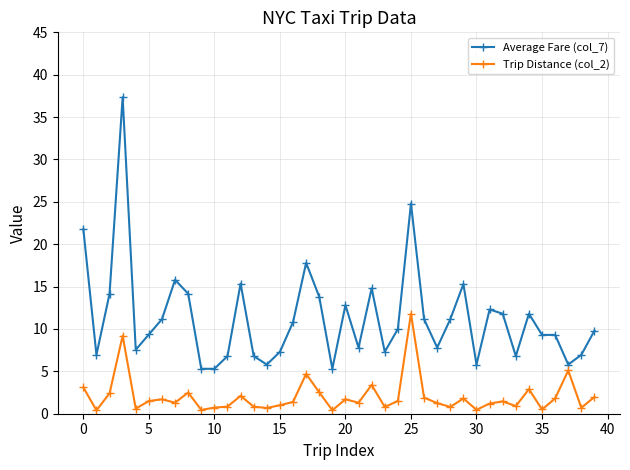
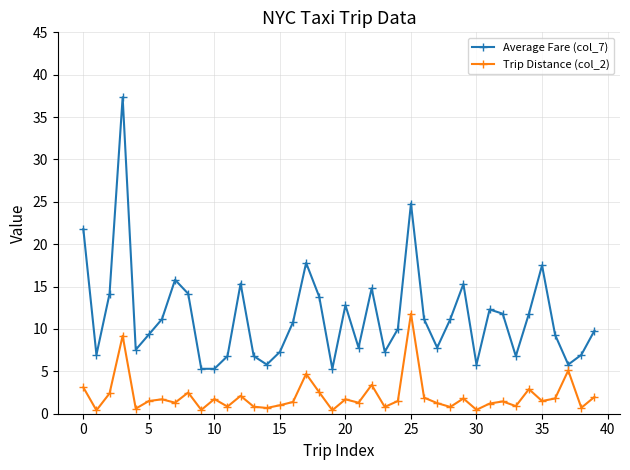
Trip Distance (col_2), 10: 1 -> 2
Average Fare (col_7), 35: 9 -> 18
Trip Distance (col_2), 35: 1 -> 2
